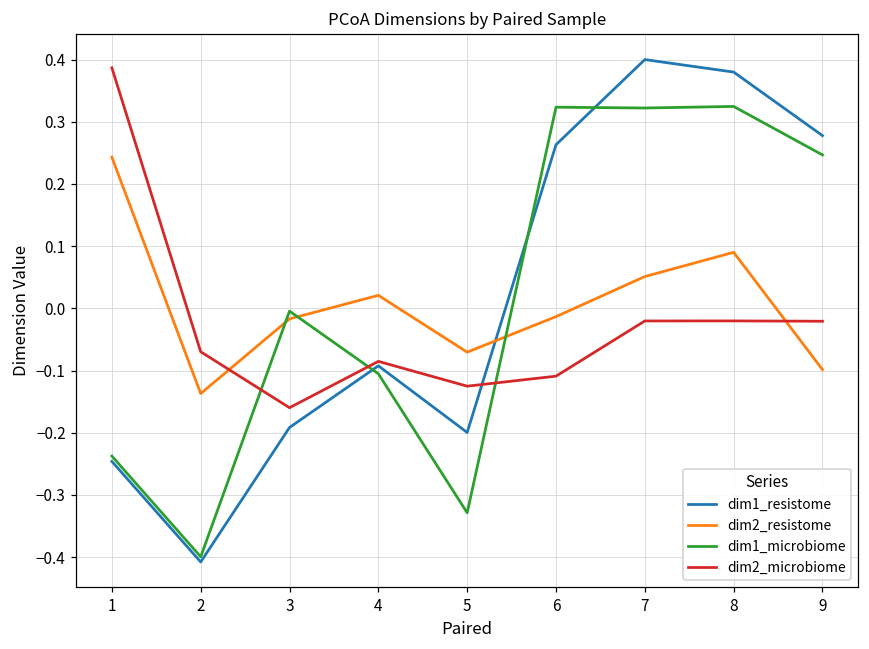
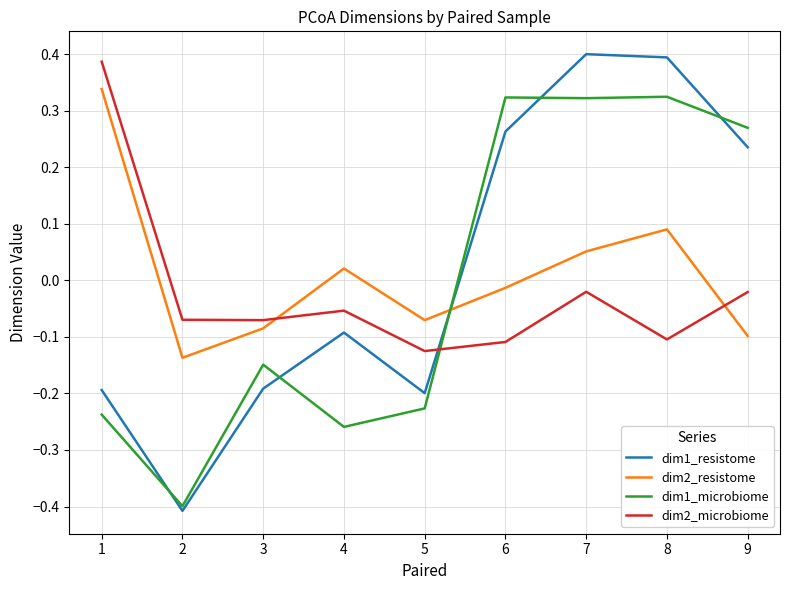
dim1_resistome, 1: -0.25 -> -0.19
dim2_resistome, 1: 0.24 -> 0.34
dim2_resistome, 3: -0.02 -> -0.08
dim1_microbiome, 3: 0.00 -> -0.15
dim2_microbiome, 3: -0.16 -> -0.07
dim1_microbiome, 4: -0.11 -> -0.26
dim2_microbiome, 4: -0.09 -> -0.05
dim1_microbiome, 5: -0.33 -> -0.23
dim1_resistome, 8: 0.38 -> 0.39
dim2_microbiome, 8: -0.02 -> -0.10
dim1_resistome, 9: 0.28 -> 0.24
dim1_microbiome, 9: 0.25 -> 0.27
